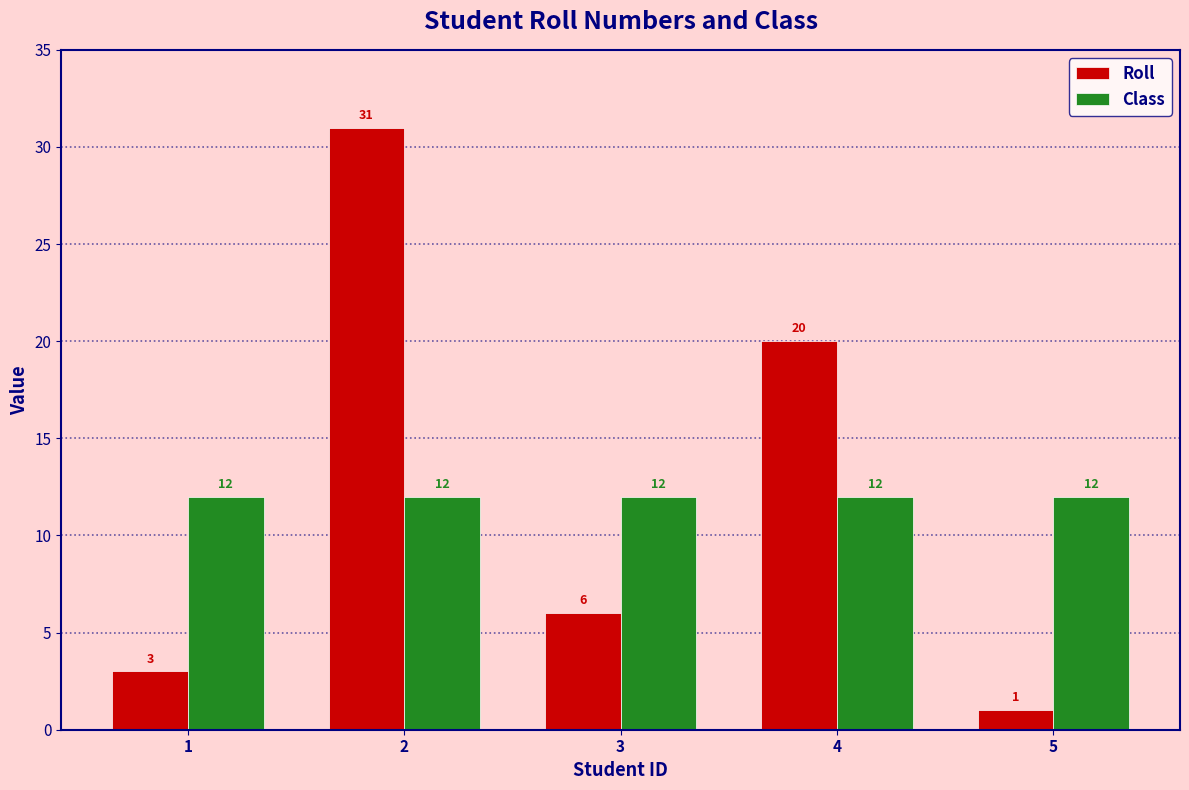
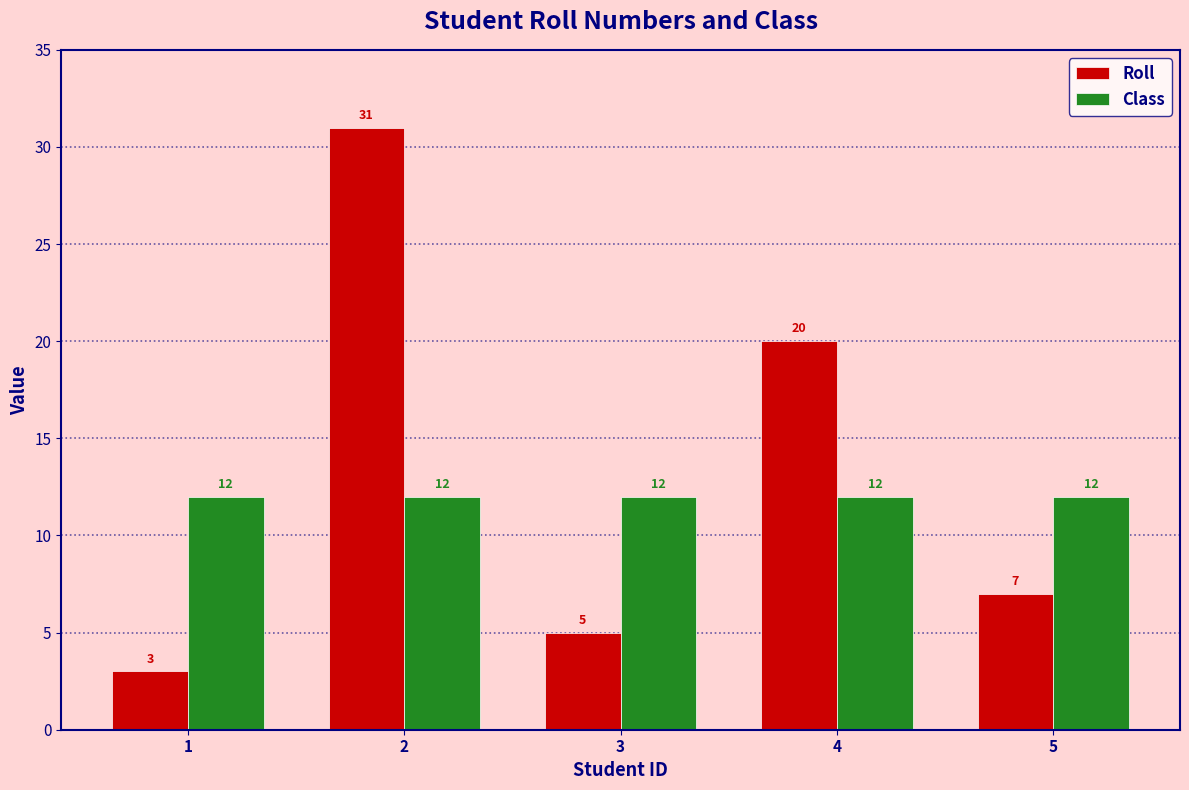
Roll, 3: 6 -> 5
Roll, 5: 1 -> 7
